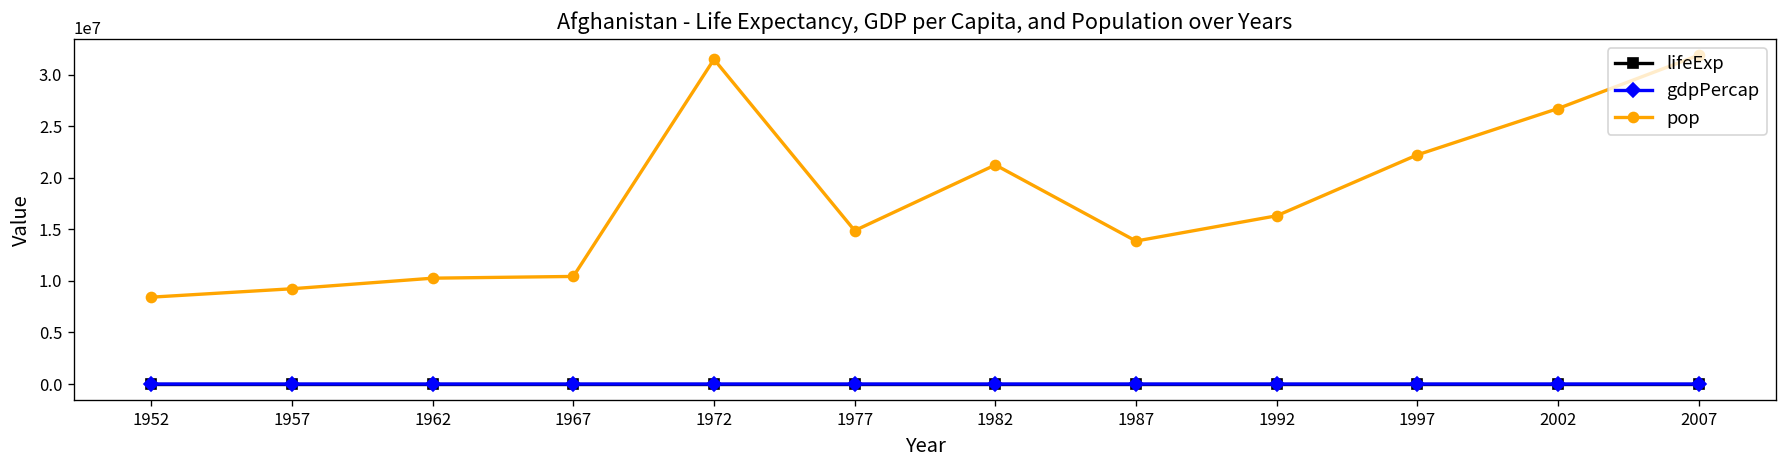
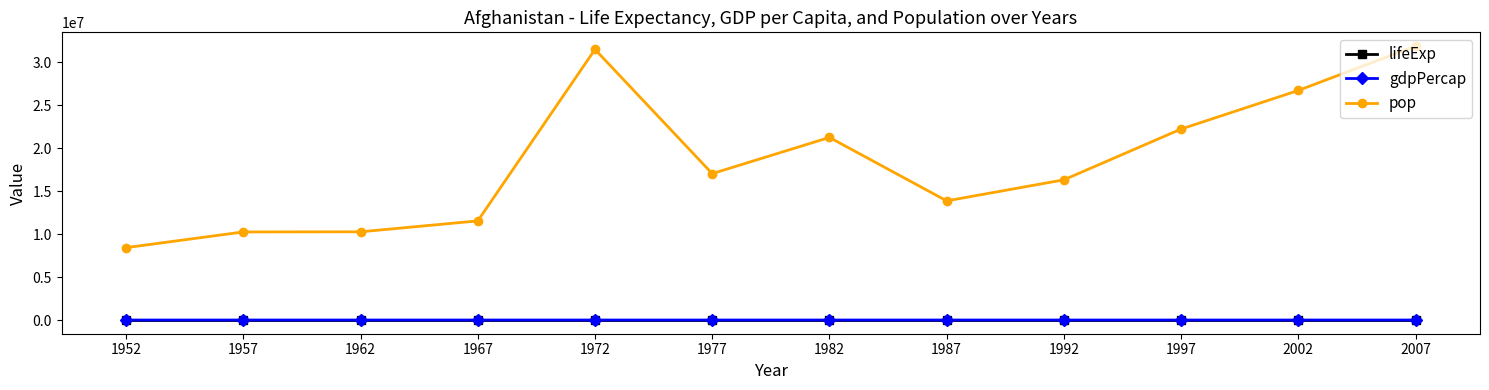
pop, 1957: 9000000 -> 10000000
pop, 1967: 10000000 -> 12000000
pop, 1977: 15000000 -> 17000000
